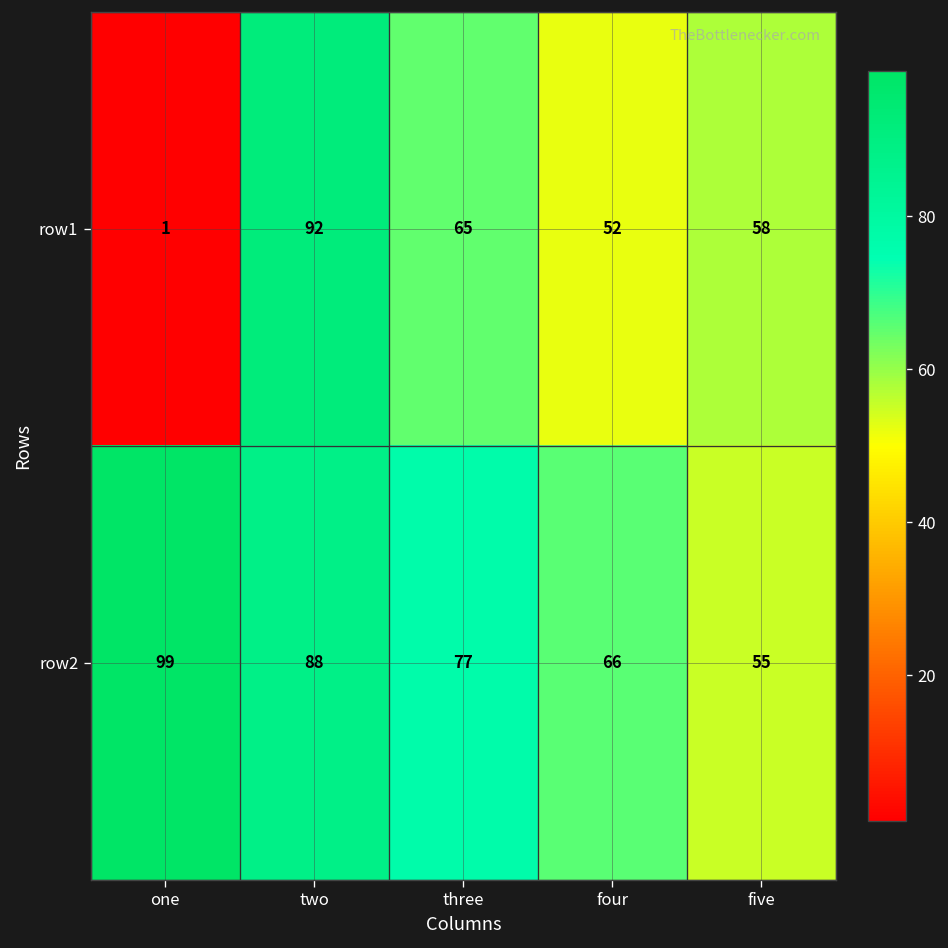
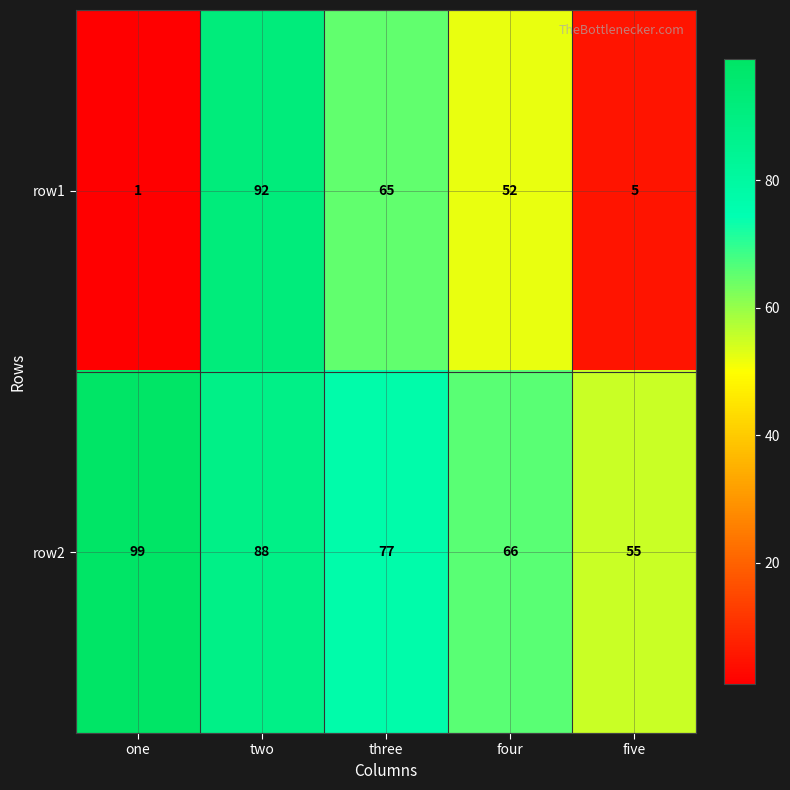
row1, five: 58 -> 5
